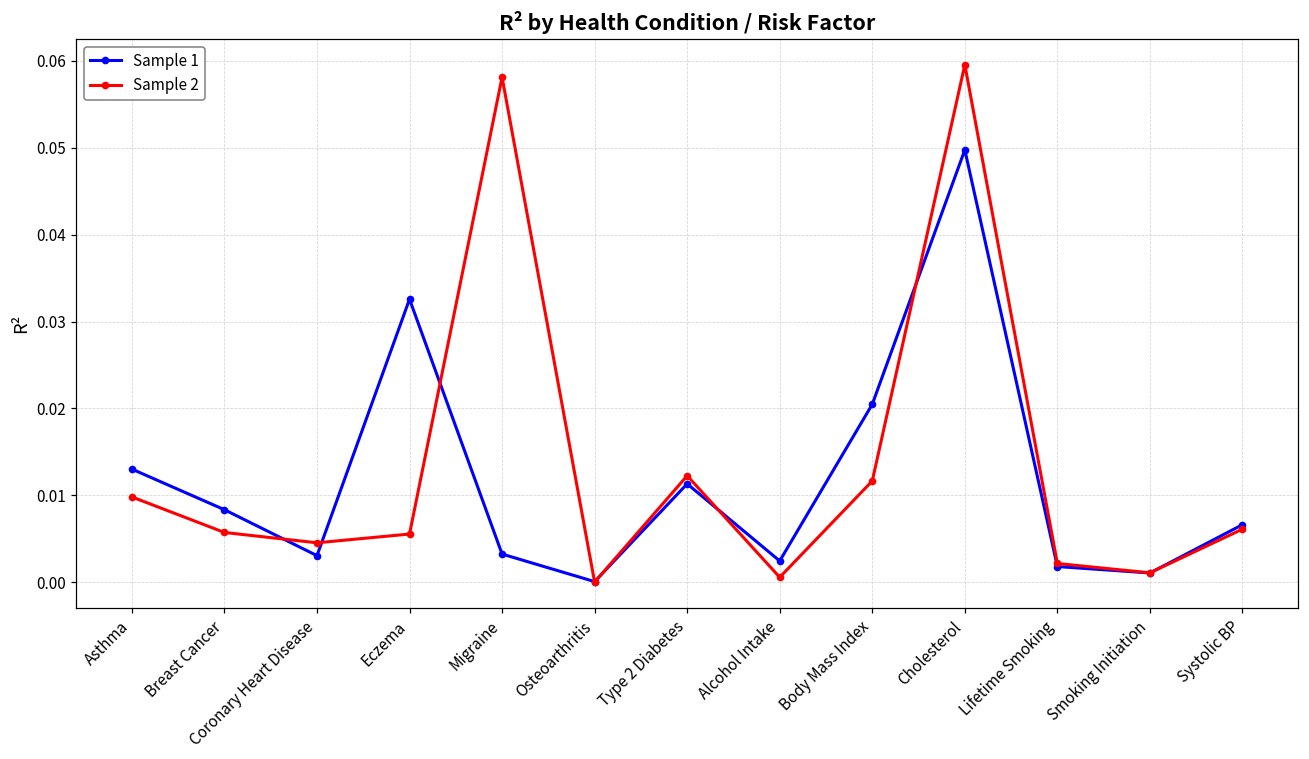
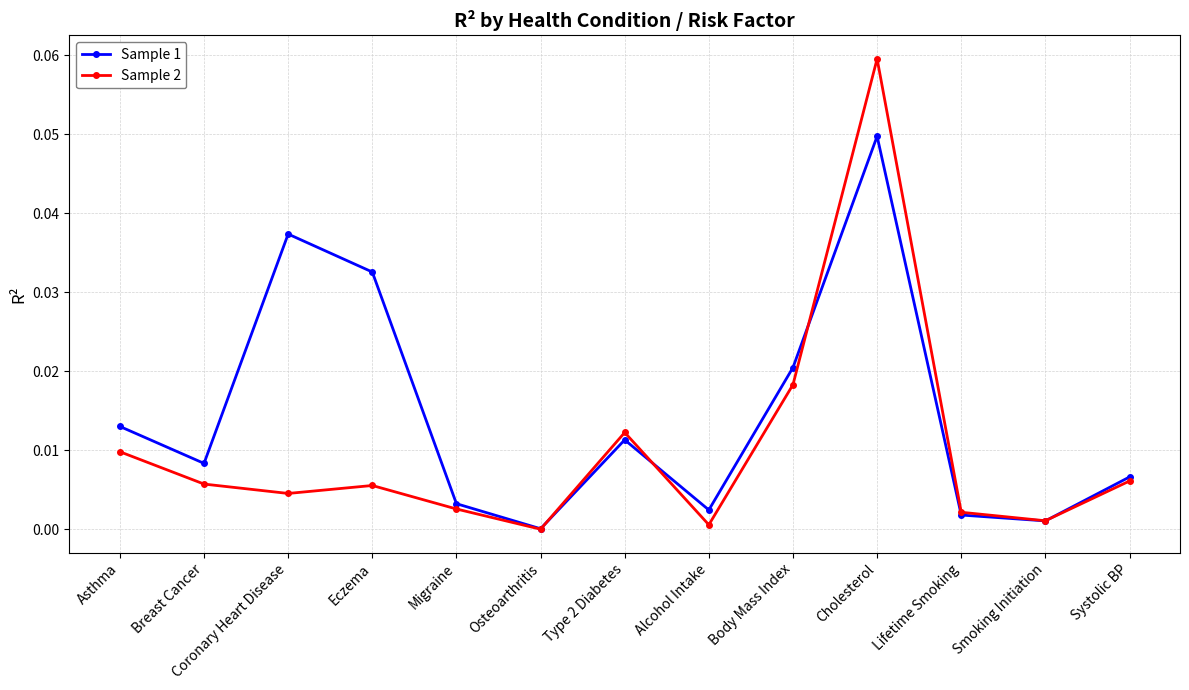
Sample 1, Coronary Heart Disease: 0.003 -> 0.037
Sample 2, Migraine: 0.058 -> 0.003
Sample 2, Body Mass Index: 0.012 -> 0.018
